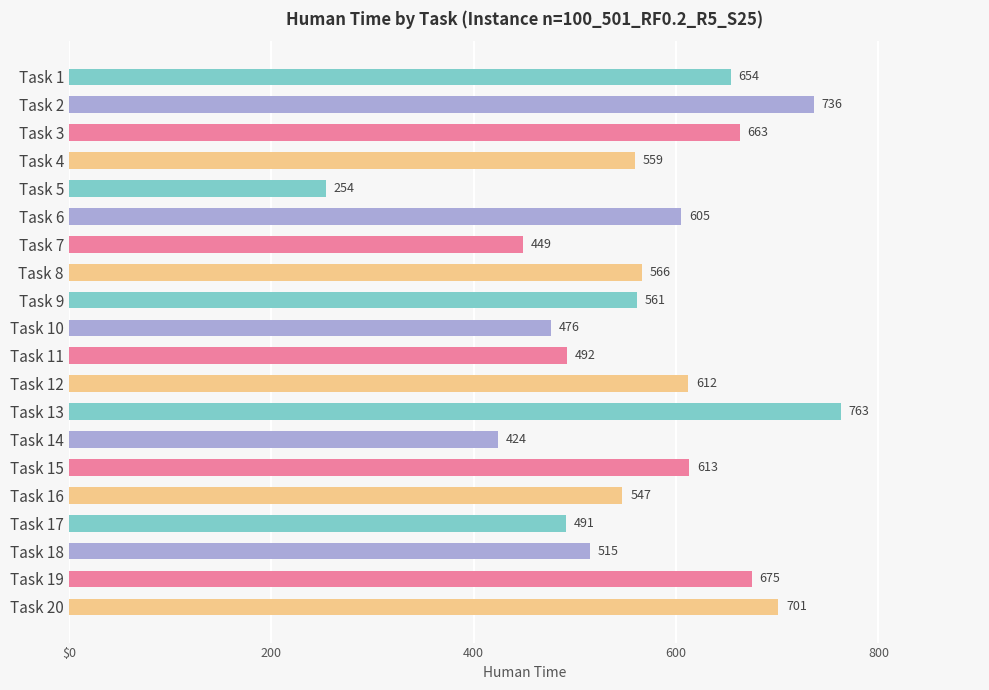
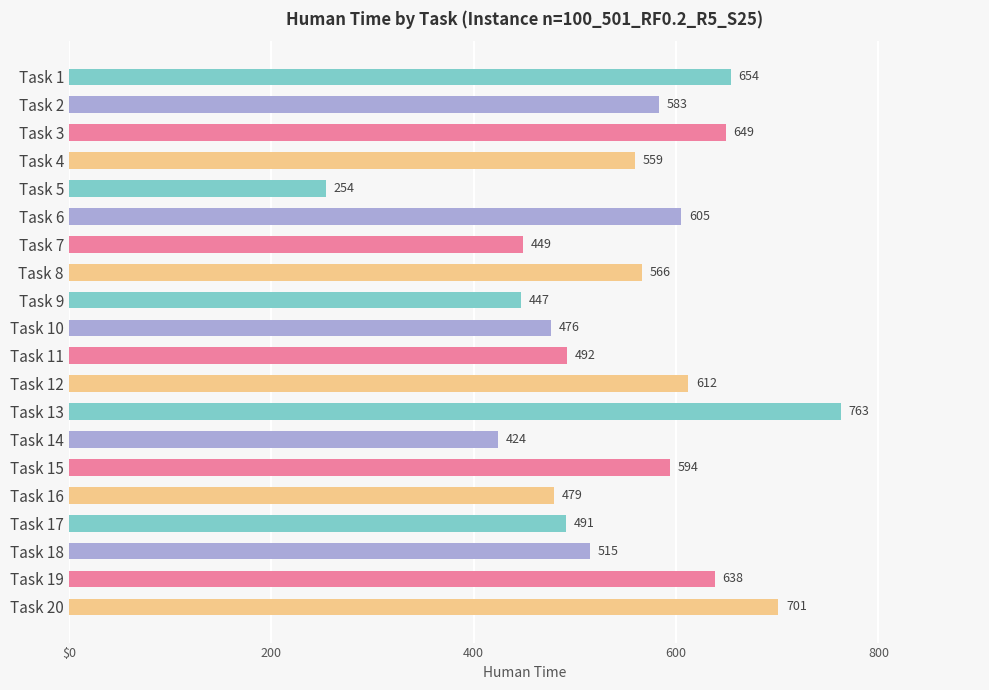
Task 2: 736 -> 583
Task 3: 663 -> 649
Task 9: 561 -> 447
Task 15: 613 -> 594
Task 16: 547 -> 479
Task 19: 675 -> 638
